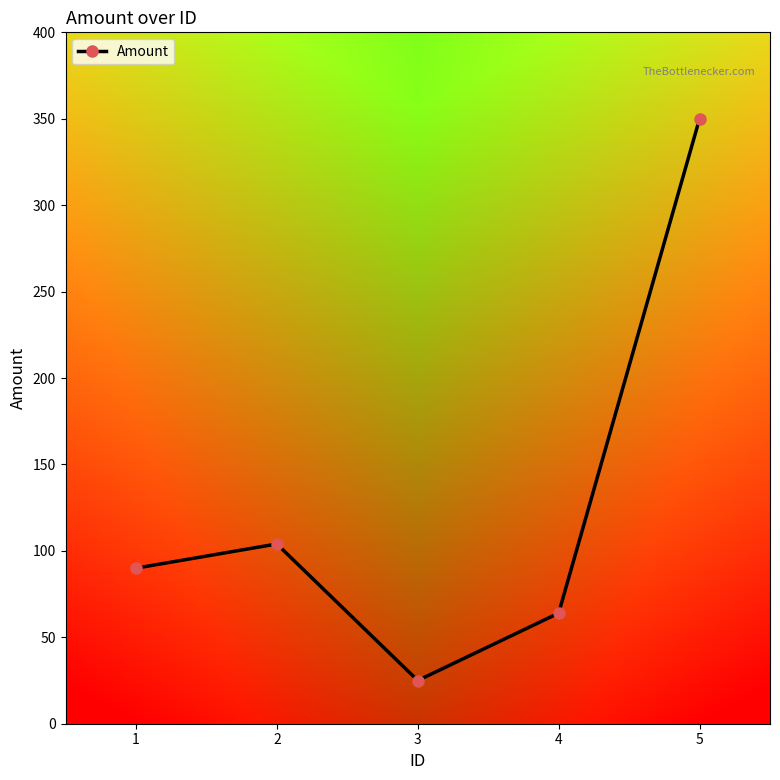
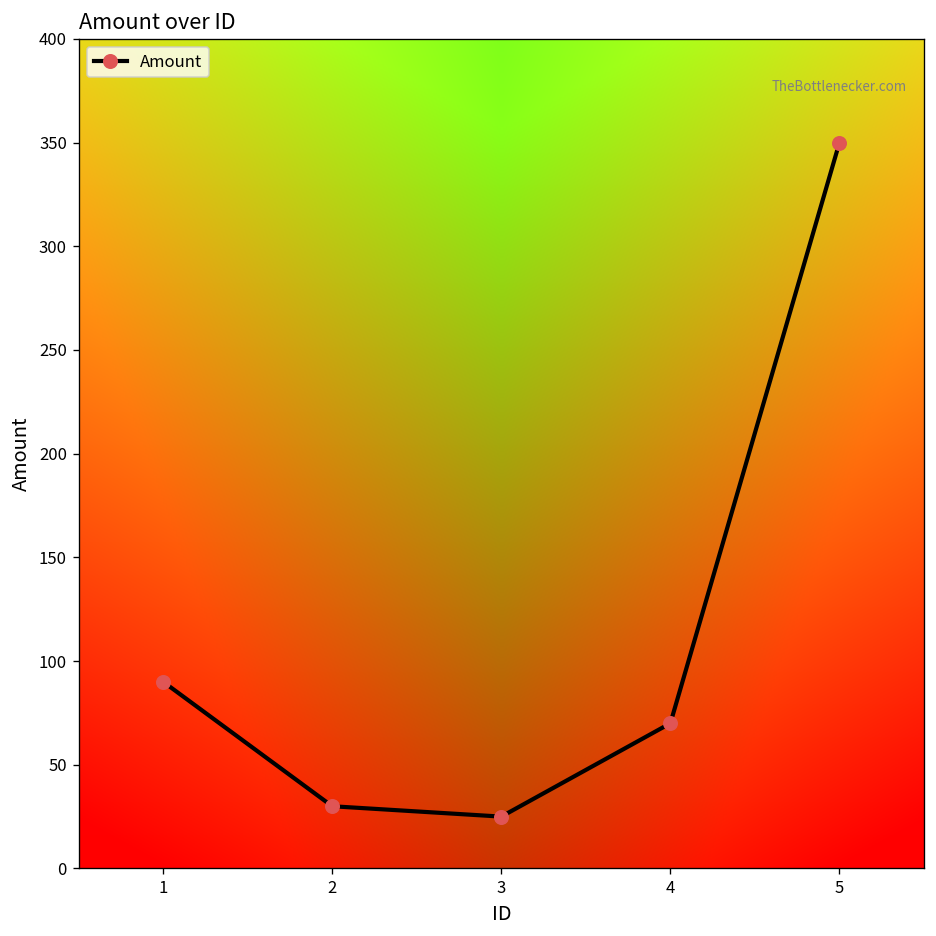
2: 104 -> 30
4: 64 -> 70
